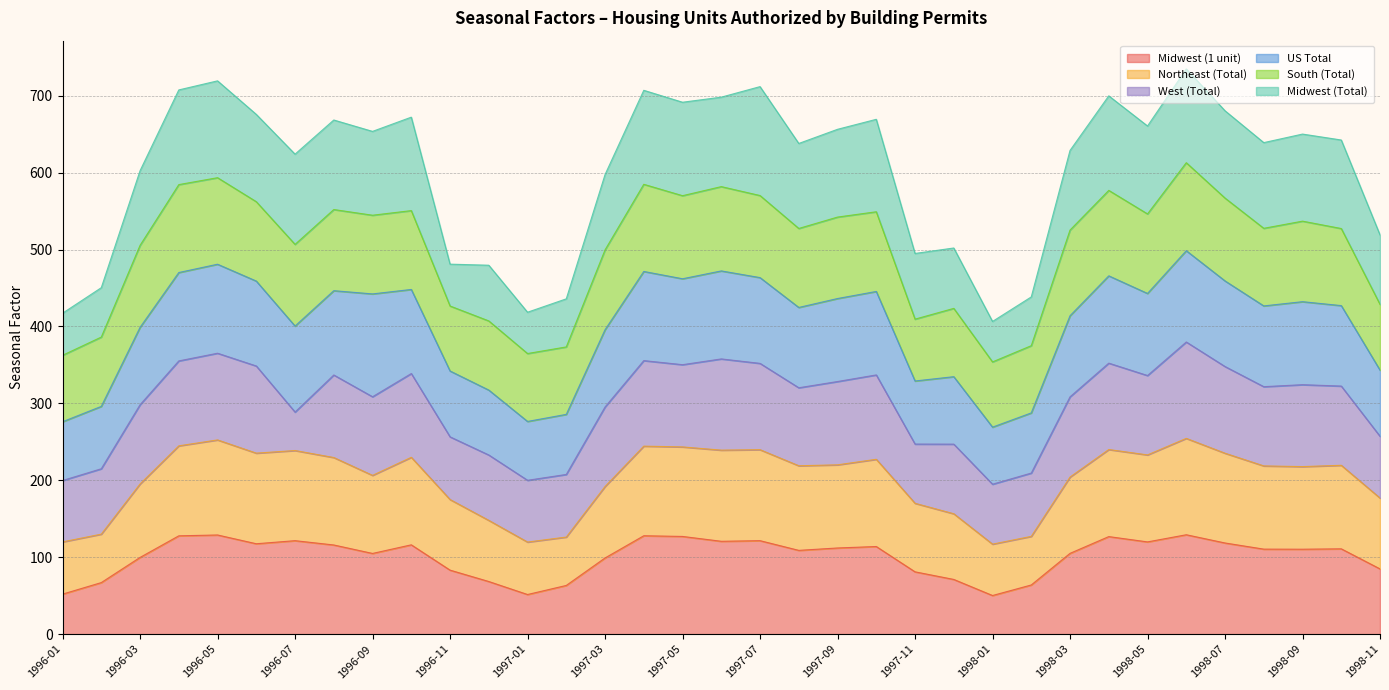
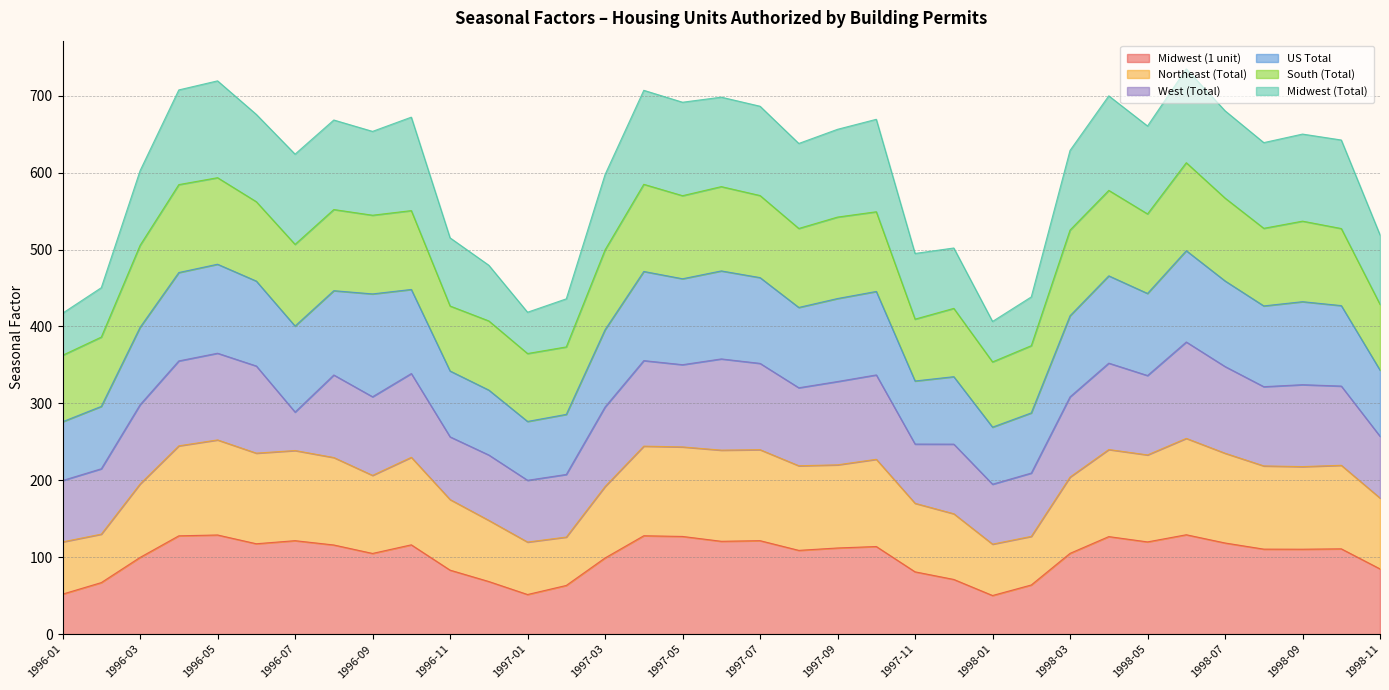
Midwest (Total), 1996-11: 50 -> 90
Midwest (Total), 1997-07: 140 -> 120
